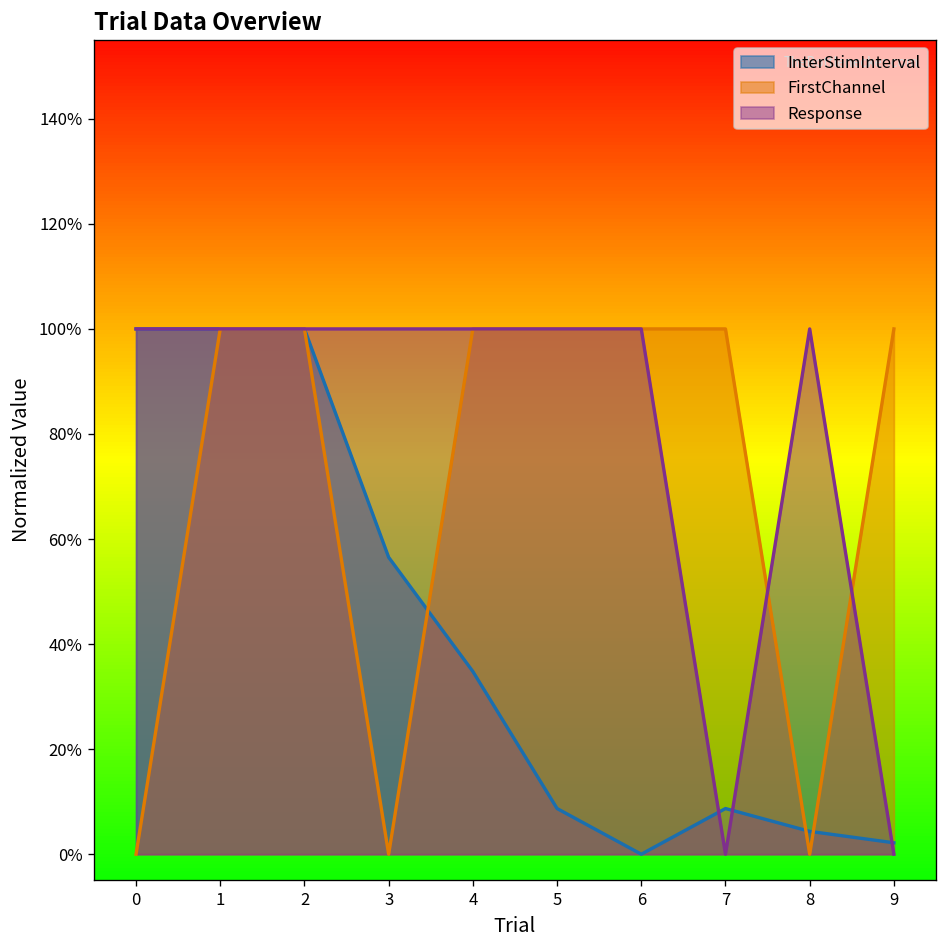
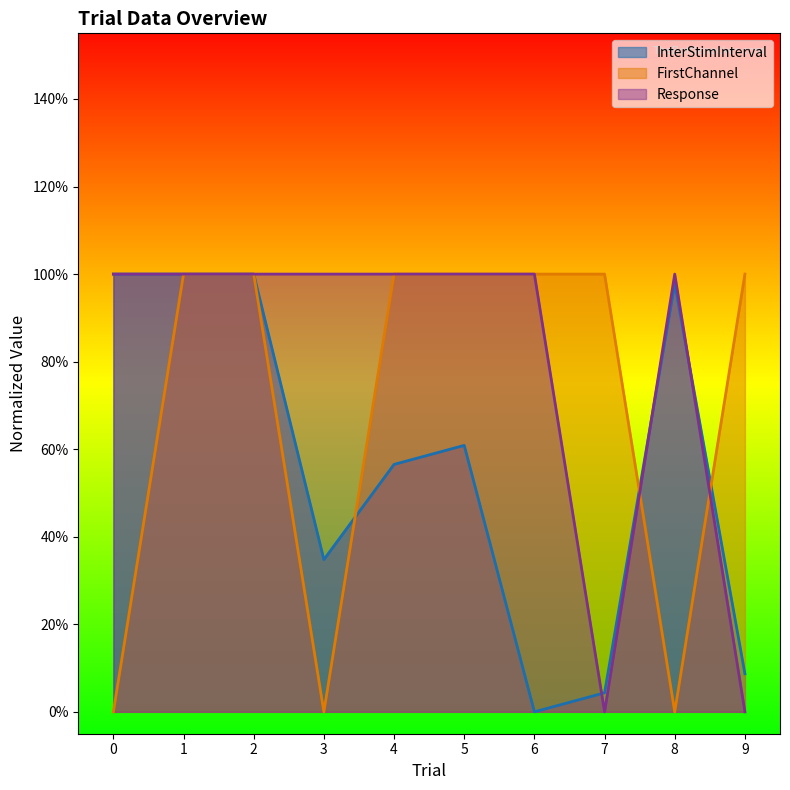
InterStimInterval, 3: 57% -> 35%
InterStimInterval, 4: 35% -> 57%
InterStimInterval, 5: 9% -> 61%
InterStimInterval, 7: 9% -> 4%
InterStimInterval, 8: 4% -> 98%
InterStimInterval, 9: 2% -> 9%
